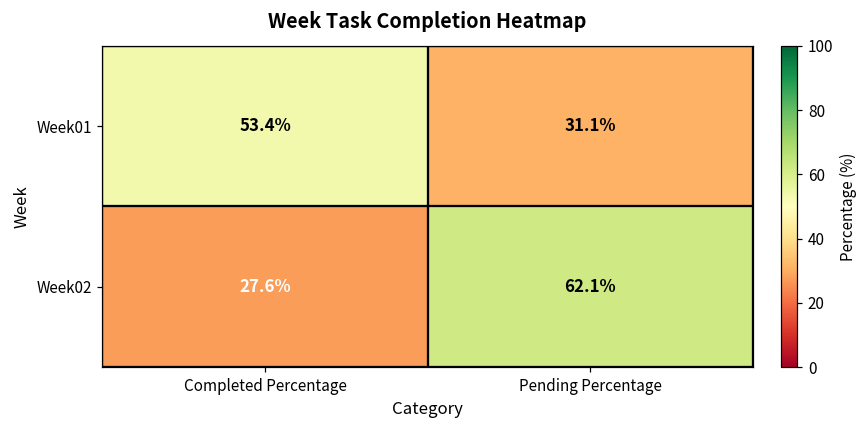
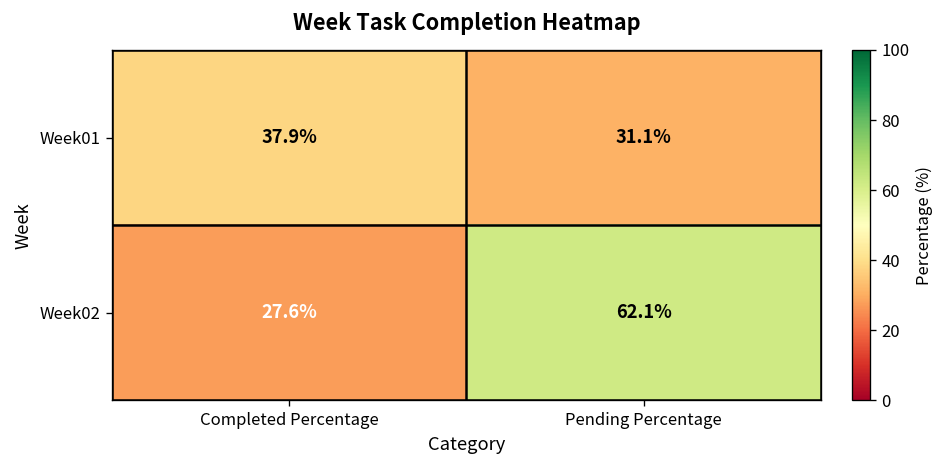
Week01, Completed Percentage: 53.4% -> 37.9%
